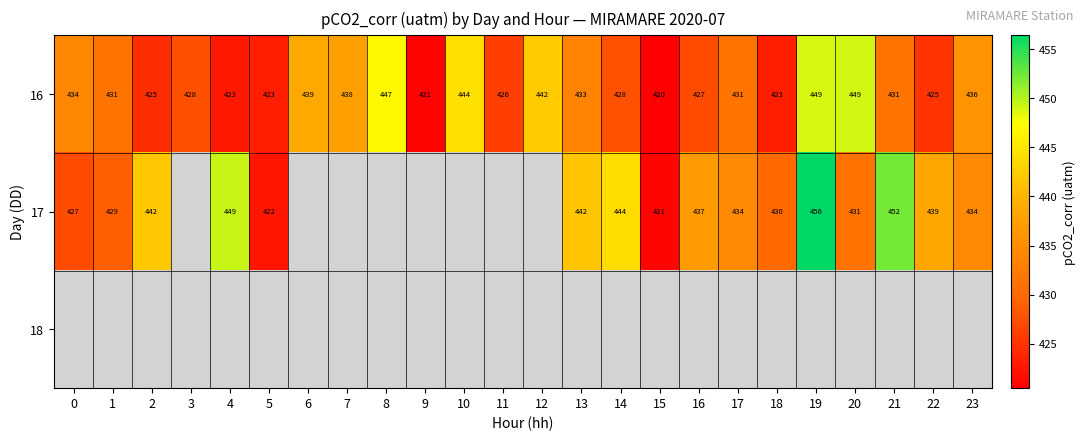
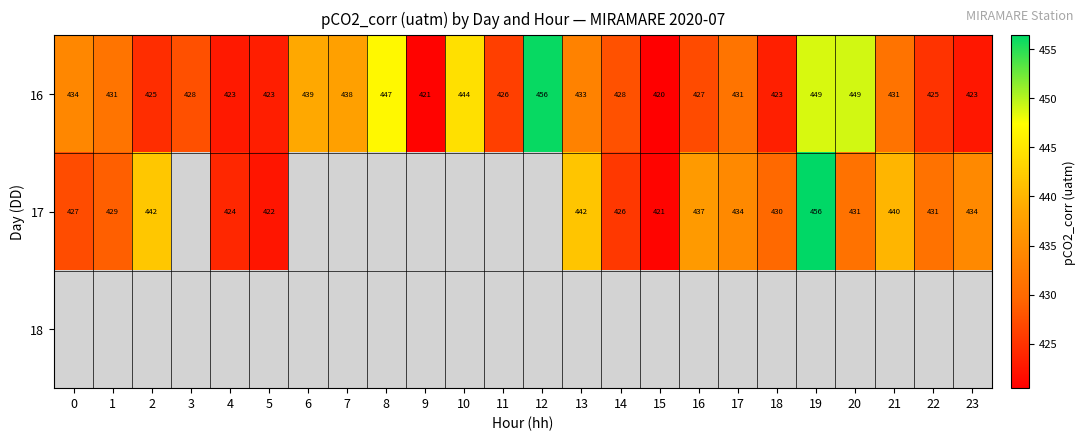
16, 12: 442 -> 456
16, 23: 436 -> 423
17, 4: 449 -> 424
17, 14: 444 -> 426
17, 21: 452 -> 440
17, 22: 439 -> 431
